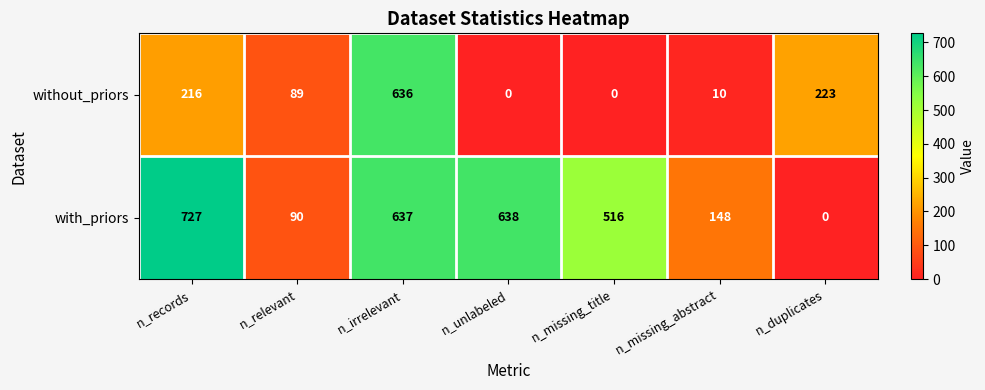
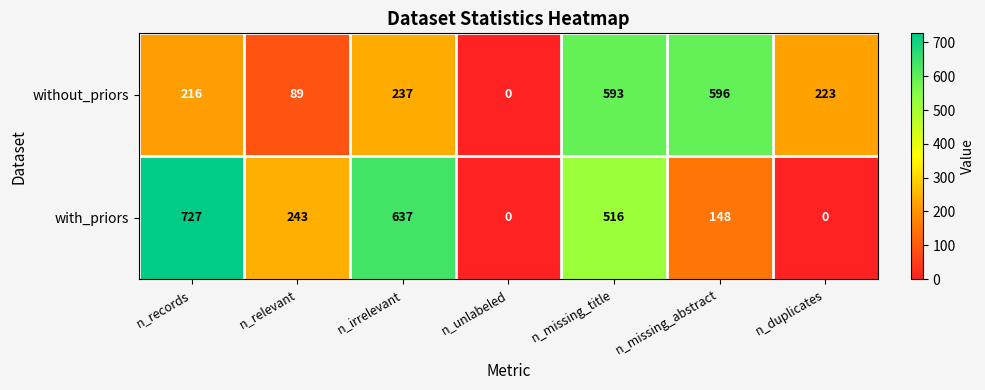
without_priors, n_irrelevant: 636 -> 237
without_priors, n_missing_title: 0 -> 593
without_priors, n_missing_abstract: 10 -> 596
with_priors, n_relevant: 90 -> 243
with_priors, n_unlabeled: 638 -> 0
